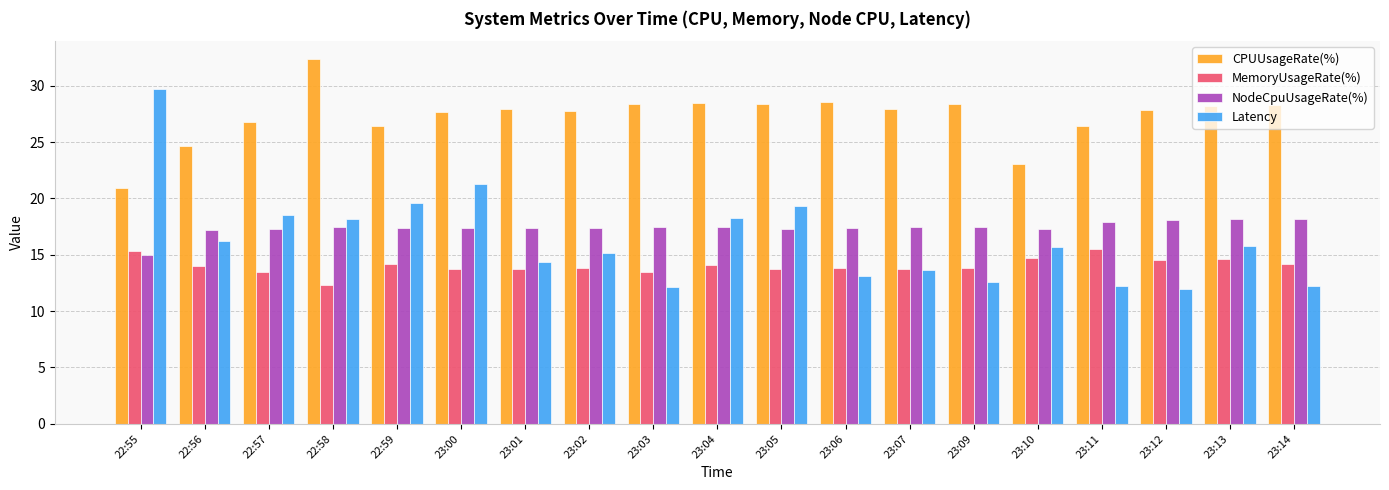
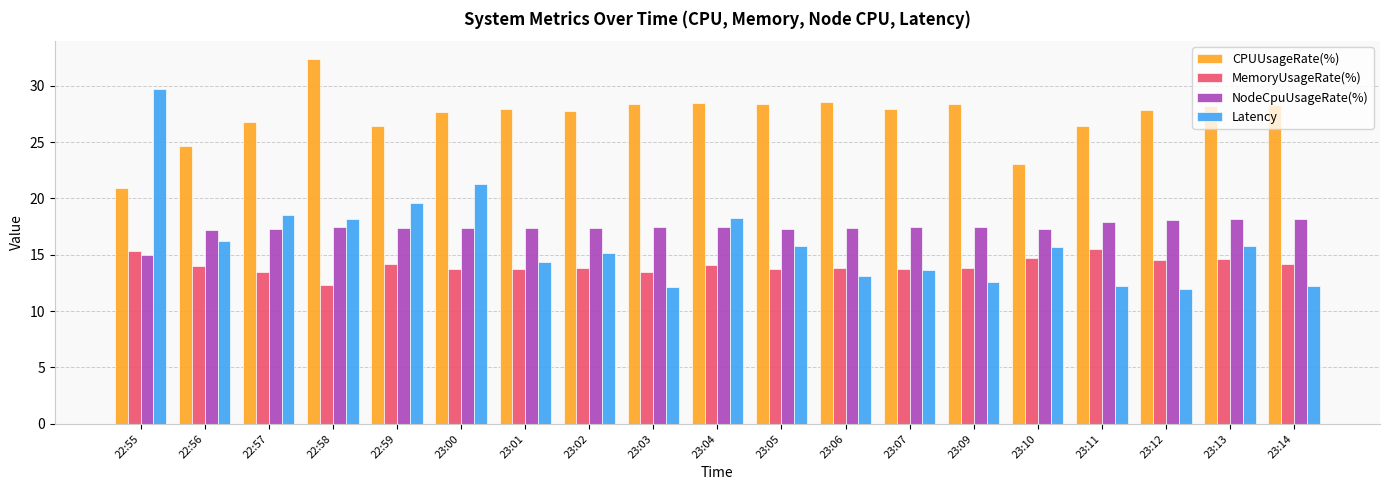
Latency, 23:05: 19.3 -> 15.7
